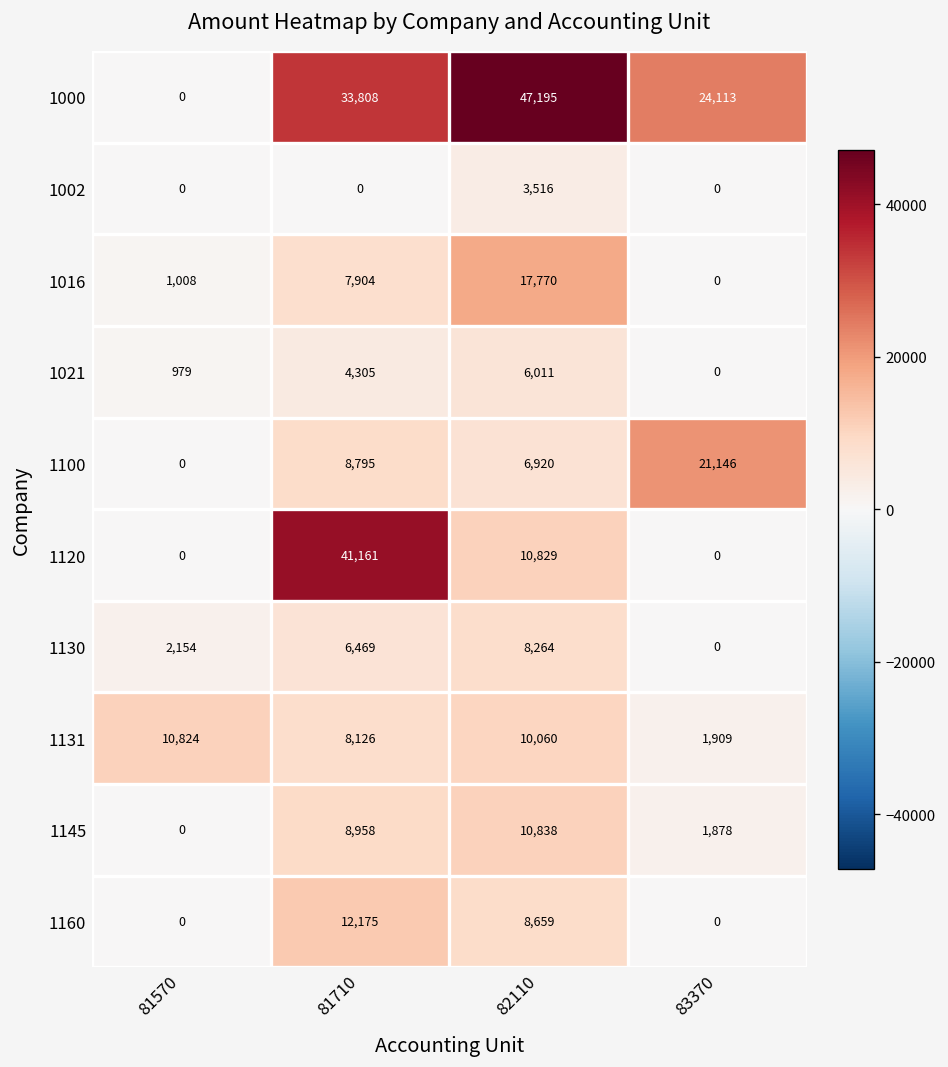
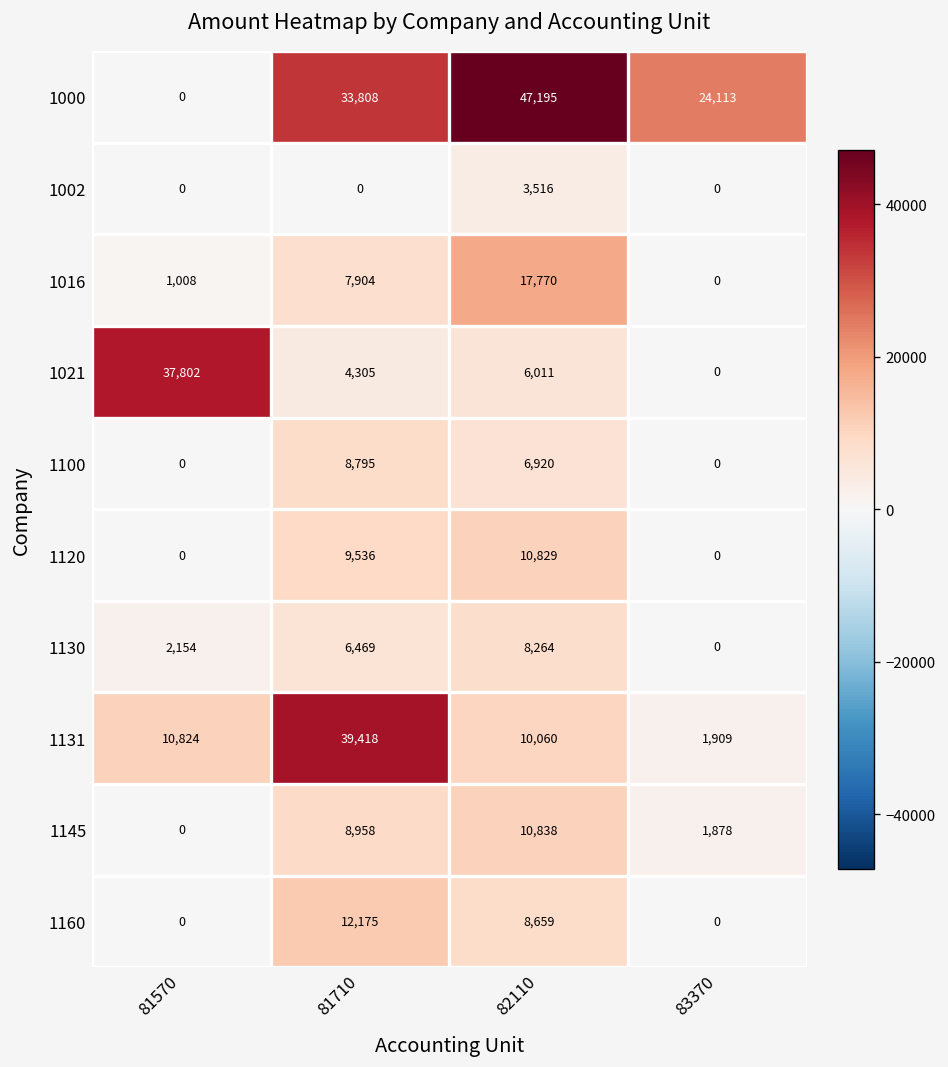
1021, 81570: 979 -> 37,802
1100, 83370: 21,146 -> 0
1120, 81710: 41,161 -> 9,536
1131, 81710: 8,126 -> 39,418
